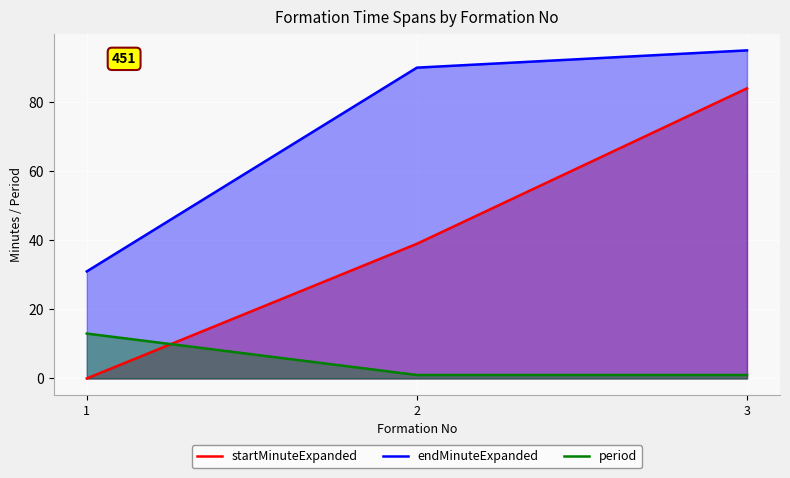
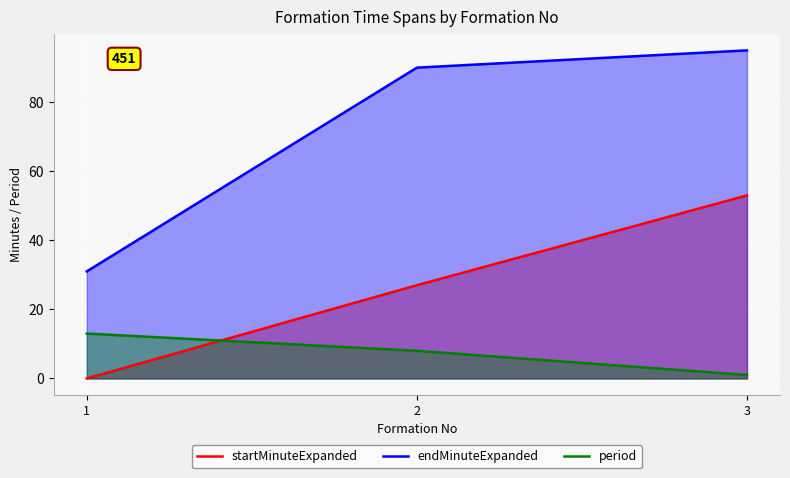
startMinuteExpanded, 2: 39 -> 27
period, 2: 1 -> 8
startMinuteExpanded, 3: 84 -> 53
